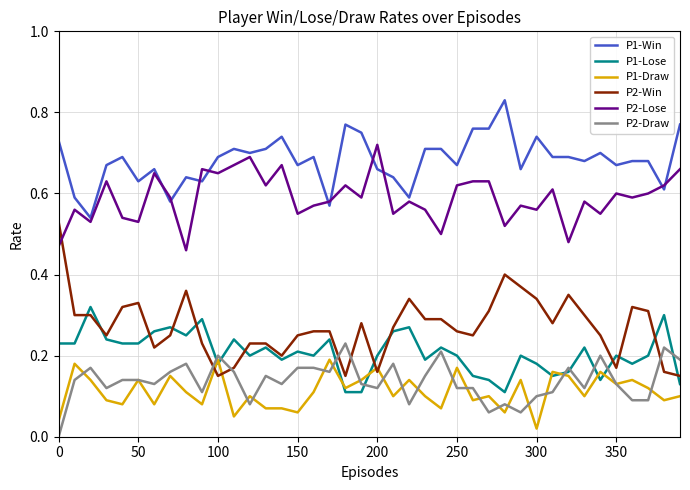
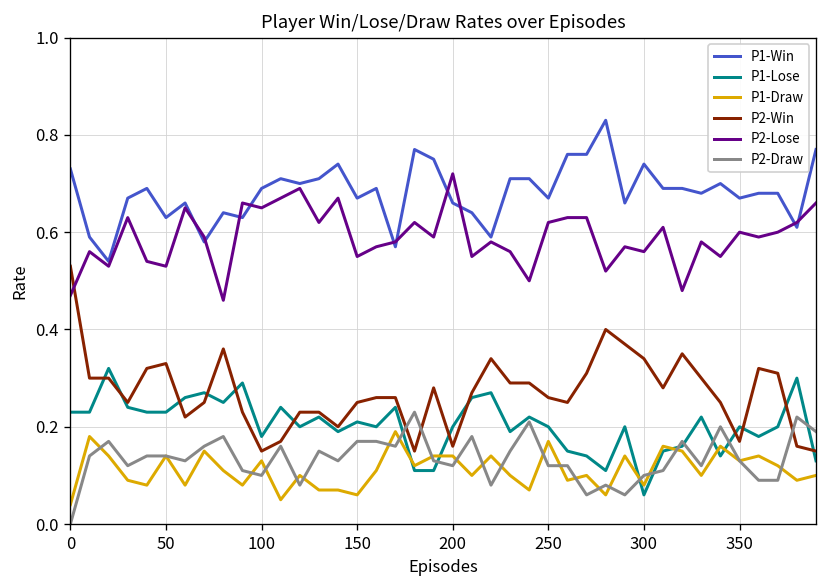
P1-Draw, 100: 0.19 -> 0.13
P2-Draw, 100: 0.2 -> 0.1
P1-Draw, 200: 0.17 -> 0.14
P1-Lose, 300: 0.18 -> 0.06
P1-Draw, 300: 0.02 -> 0.08
